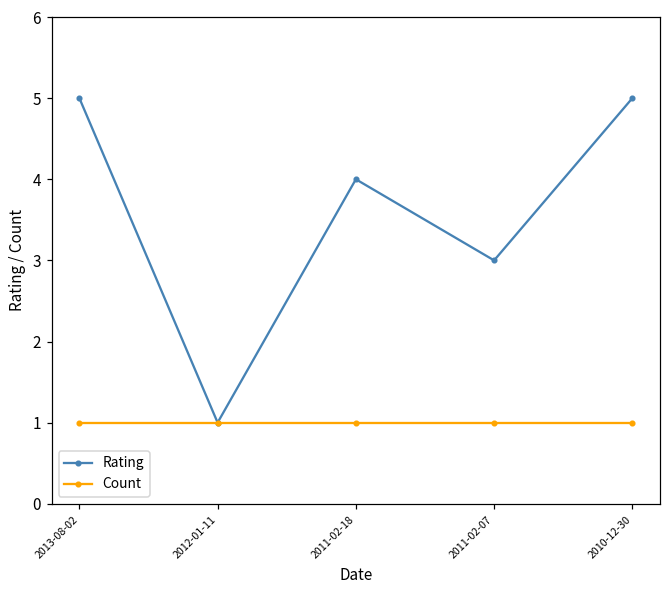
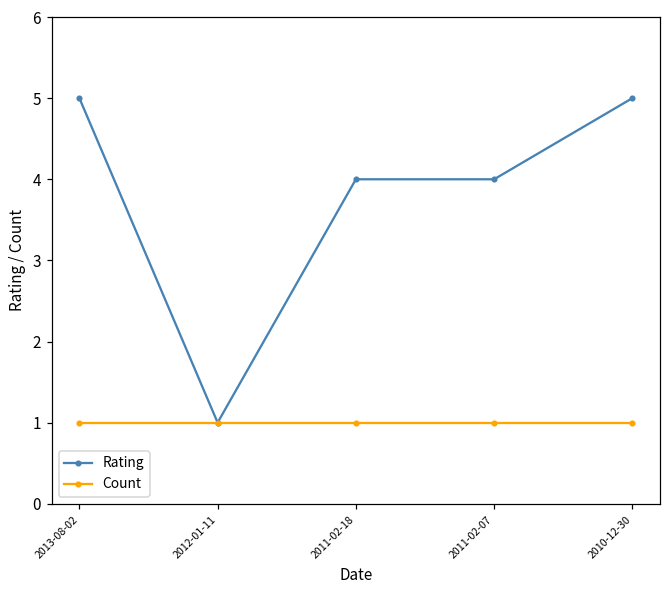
Rating, 2011-02-07: 3 -> 4
